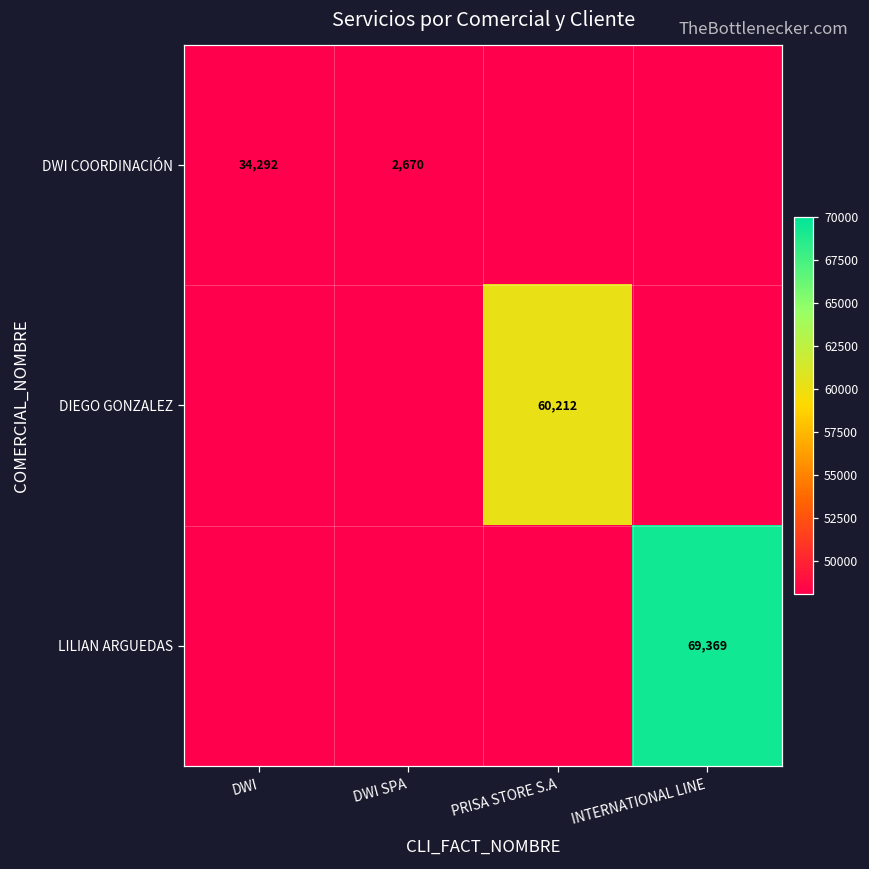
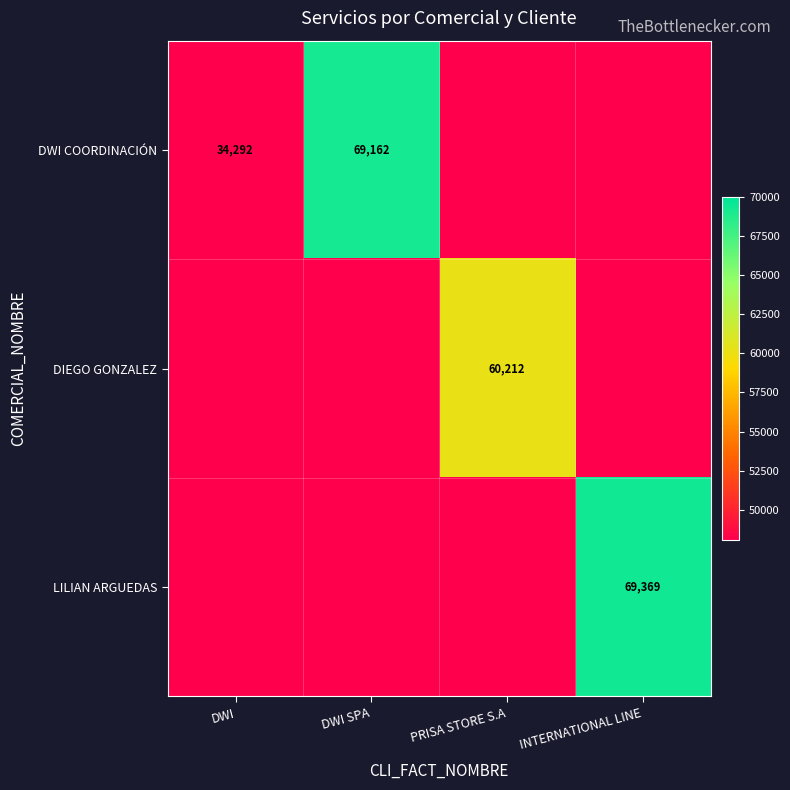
DWI COORDINACIÓN, DWI SPA: 2,670 -> 69,162
